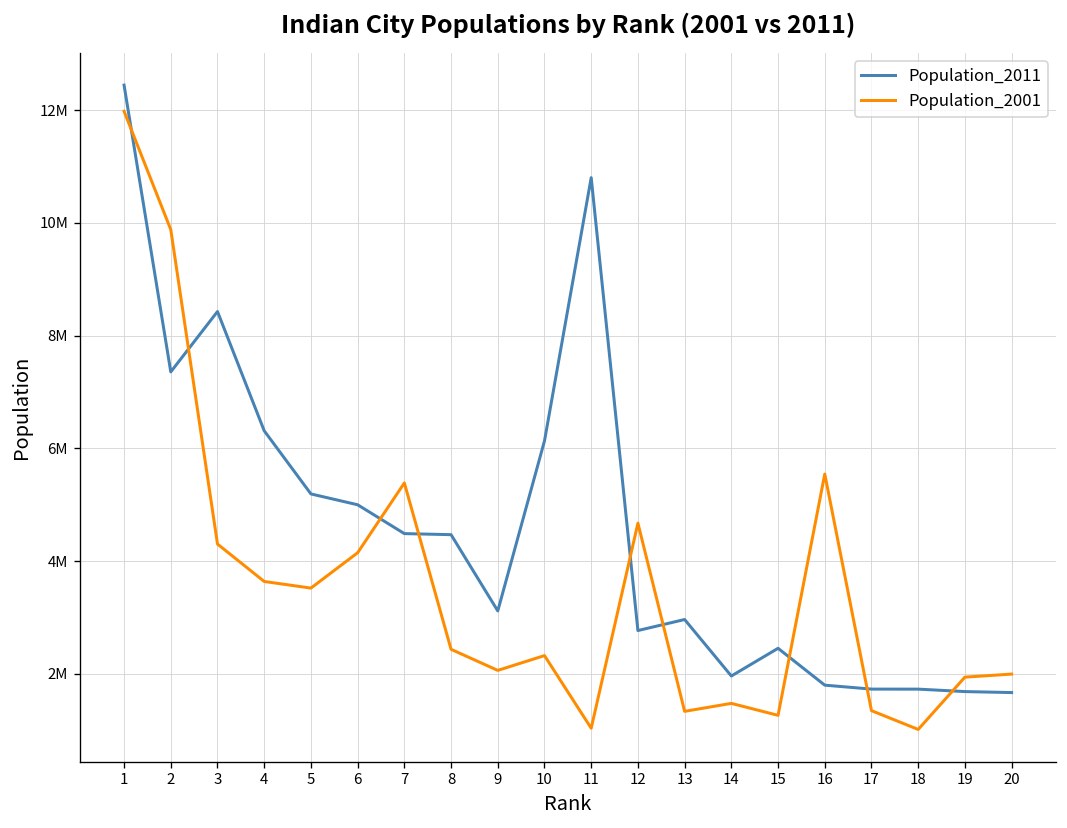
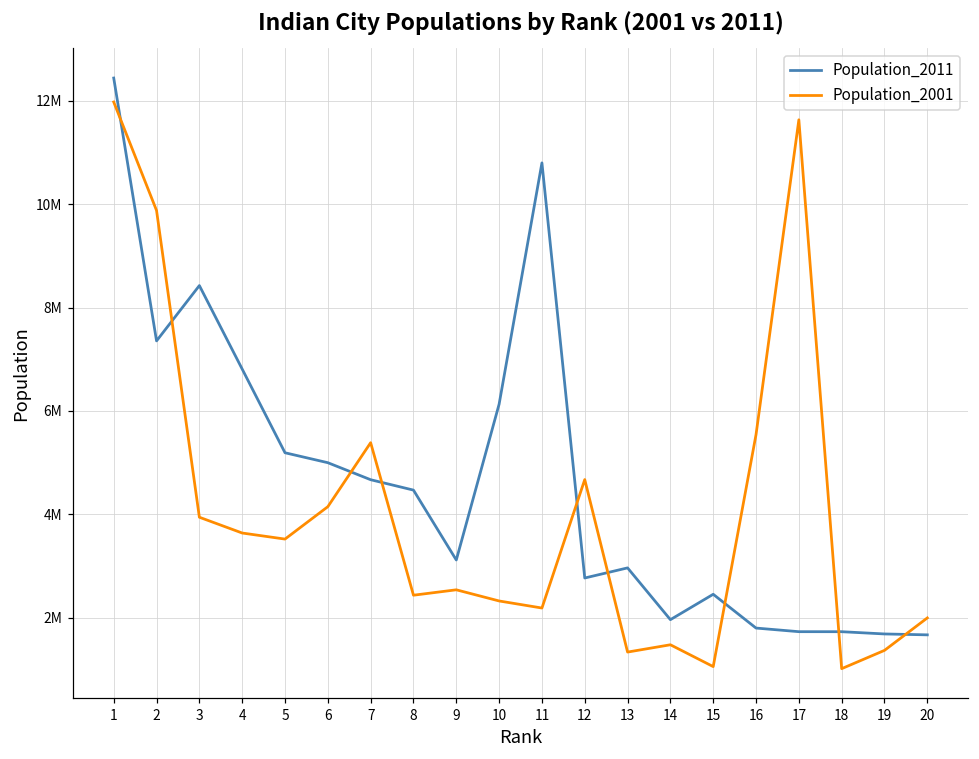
Population_2001, 3: 4300000 -> 3900000
Population_2011, 4: 6300000 -> 6800000
Population_2011, 7: 4500000 -> 4700000
Population_2001, 9: 2100000 -> 2500000
Population_2001, 11: 1000000 -> 2200000
Population_2001, 15: 1300000 -> 1100000
Population_2001, 17: 1300000 -> 11600000
Population_2001, 19: 1900000 -> 1400000
